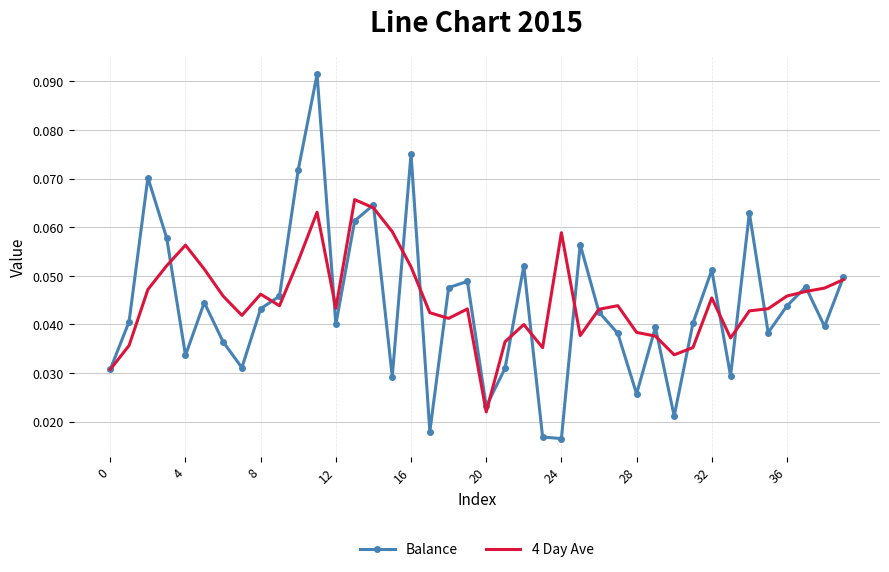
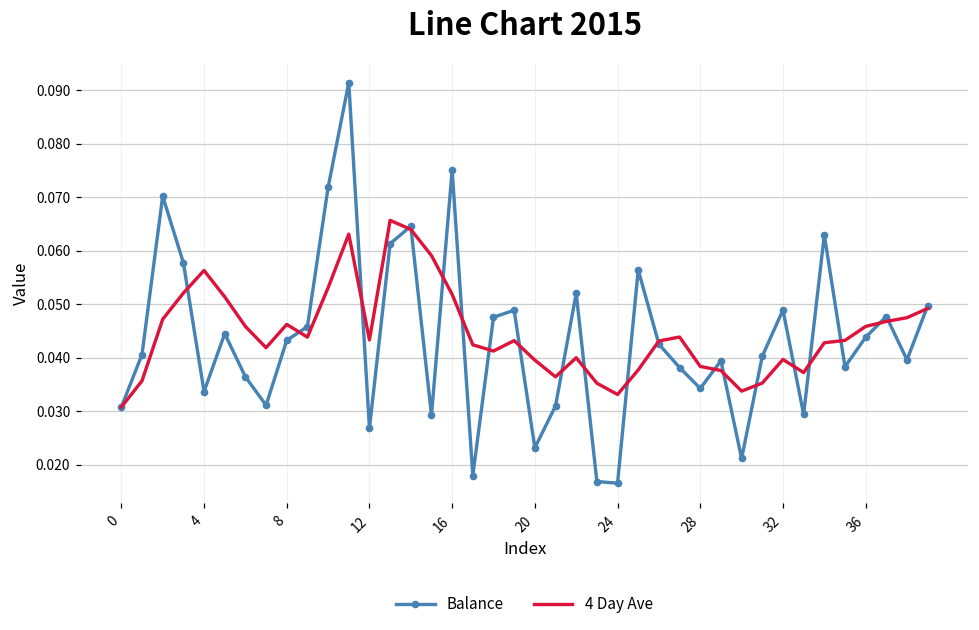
Balance, 12: 0.040 -> 0.027
4 Day Ave, 20: 0.022 -> 0.040
4 Day Ave, 24: 0.059 -> 0.033
Balance, 28: 0.026 -> 0.034
Balance, 32: 0.051 -> 0.049
4 Day Ave, 32: 0.045 -> 0.040
